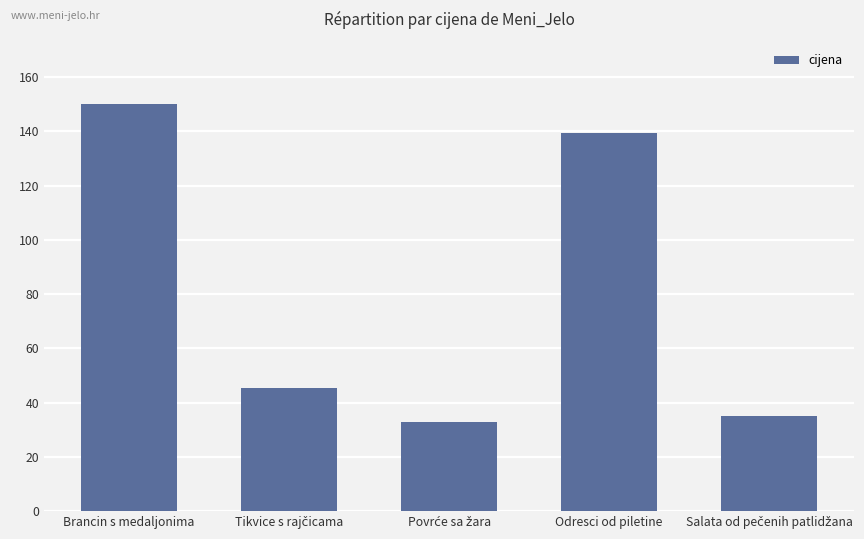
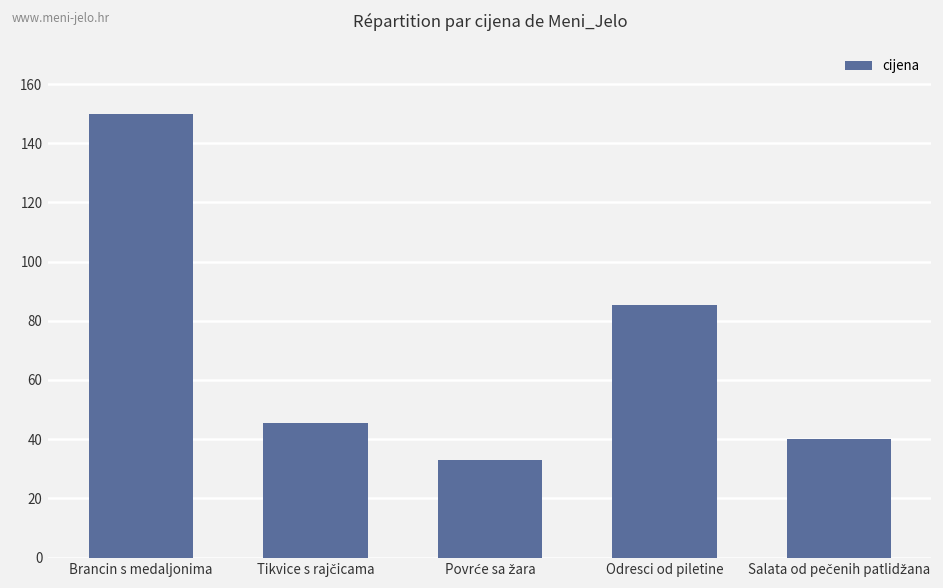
Odresci od piletine: 139 -> 85
Salata od pečenih patlidžana: 35 -> 40
